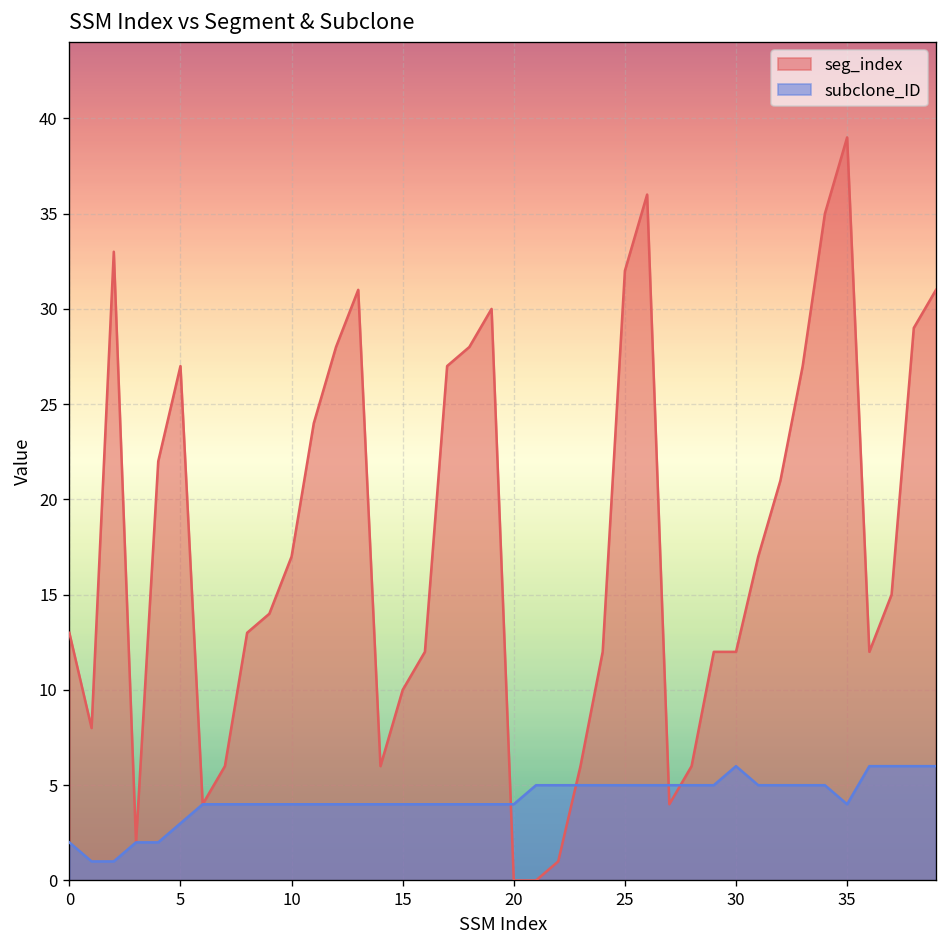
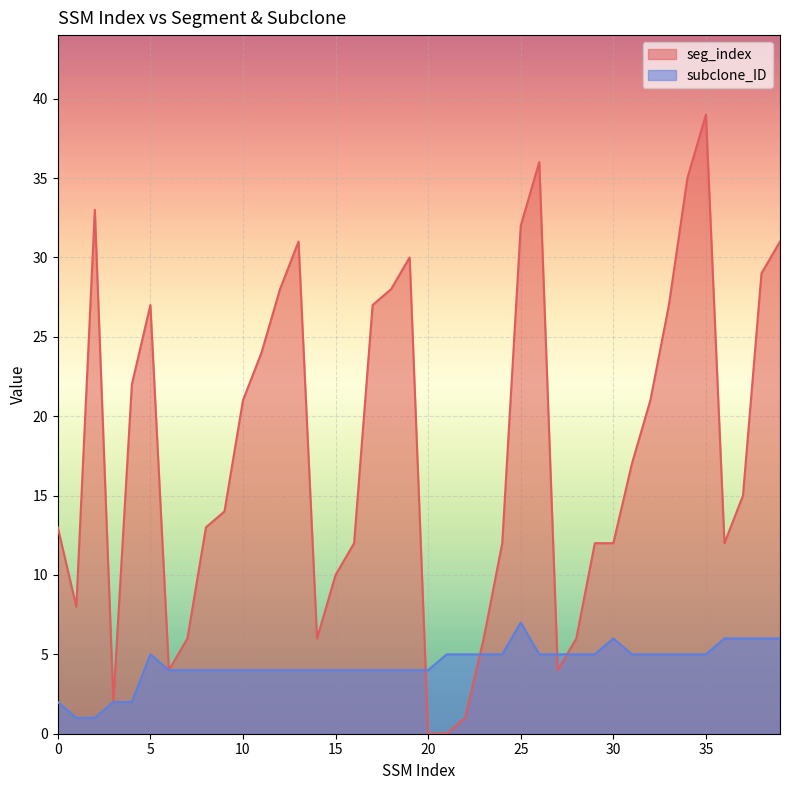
subclone_ID, 5: 3 -> 5
seg_index, 10: 17 -> 21
subclone_ID, 25: 5 -> 7
subclone_ID, 35: 4 -> 5
